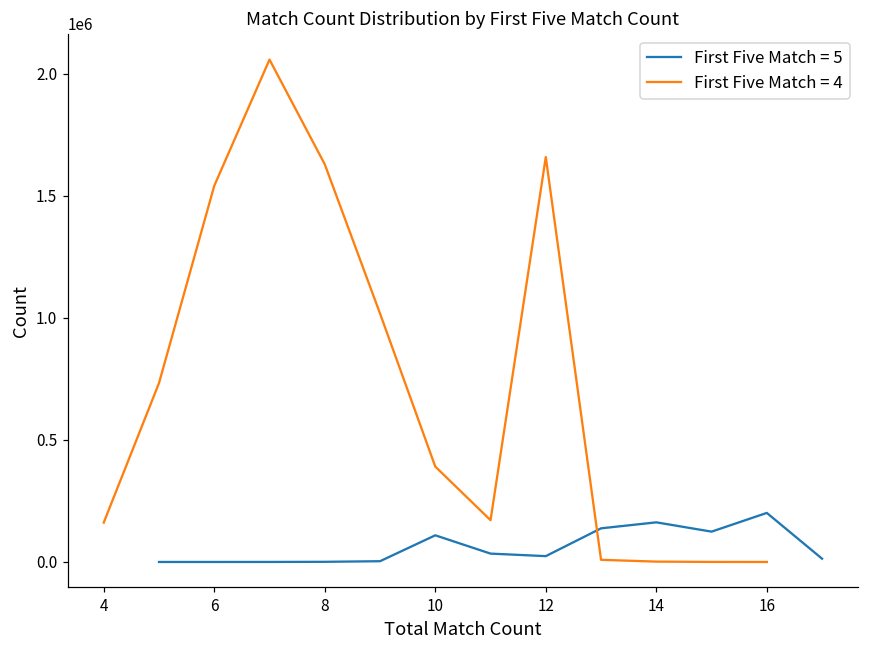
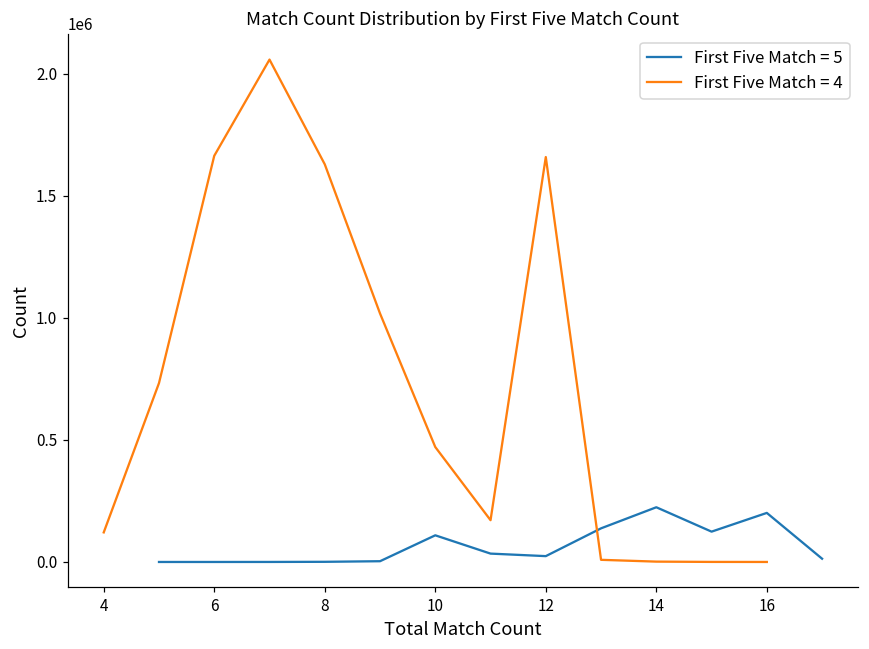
First Five Match = 4, 4: 160000 -> 120000
First Five Match = 4, 6: 1540000 -> 1660000
First Five Match = 4, 10: 390000 -> 470000
First Five Match = 5, 14: 160000 -> 220000
